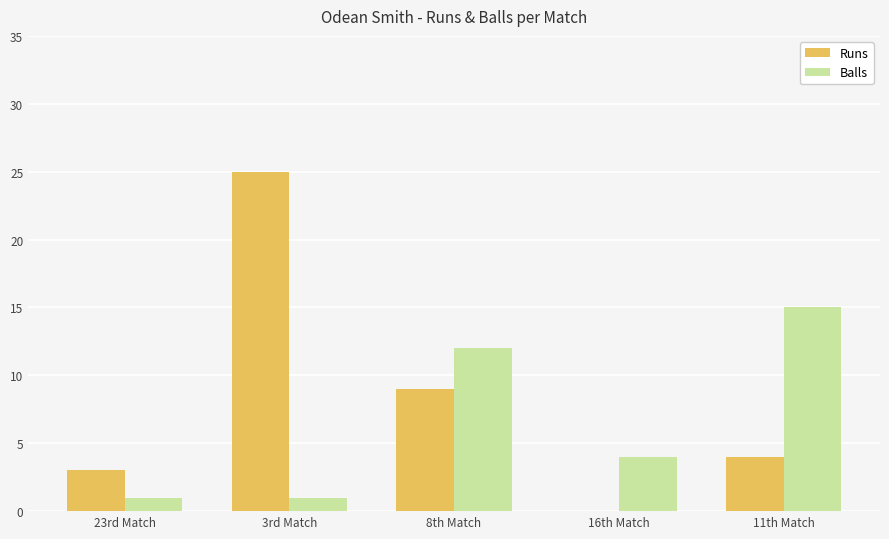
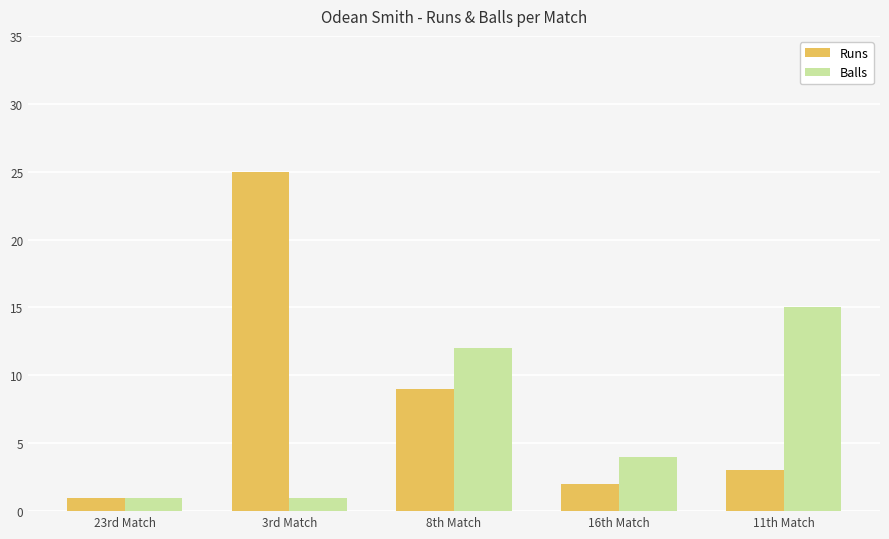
Runs, 23rd Match: 3 -> 1
Runs, 16th Match: 0 -> 2
Runs, 11th Match: 4 -> 3
